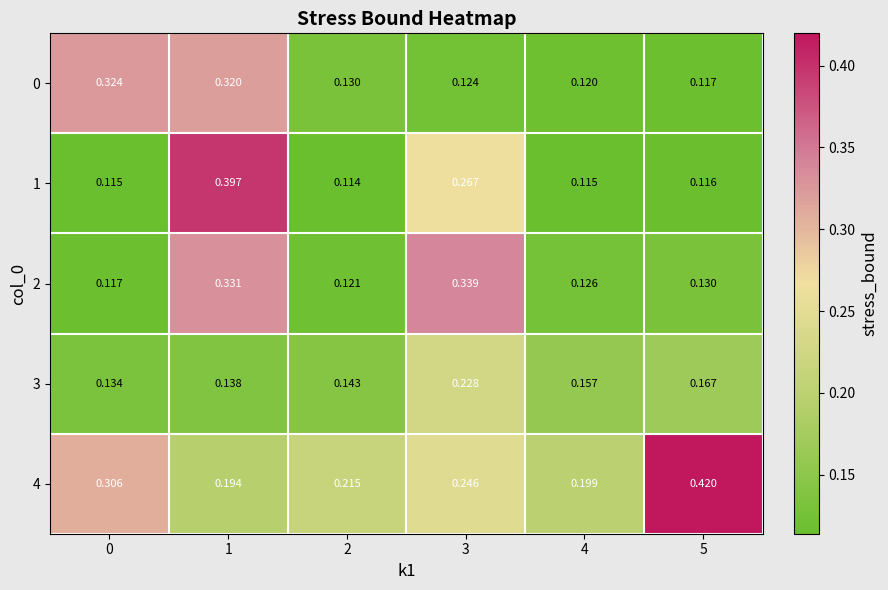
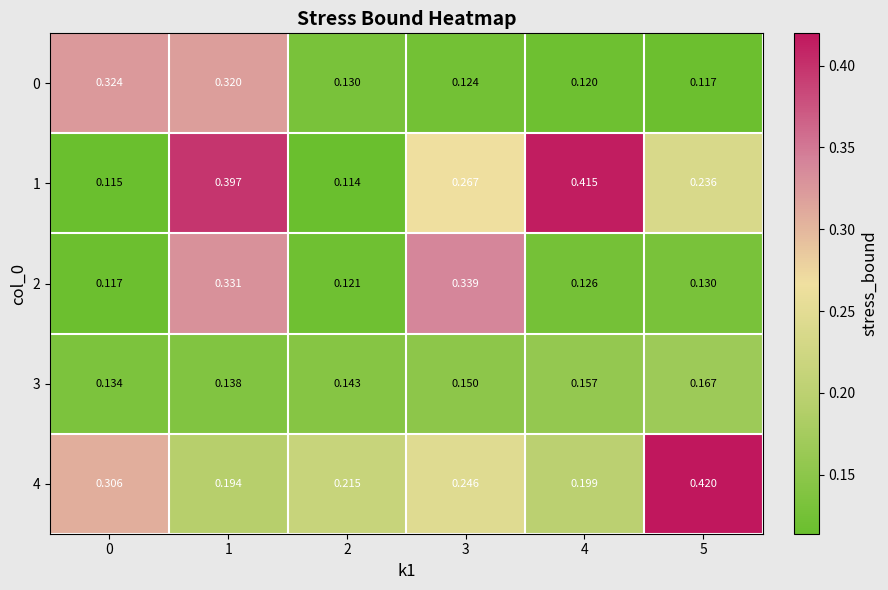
1, 4: 0.115 -> 0.415
1, 5: 0.116 -> 0.236
3, 3: 0.228 -> 0.150
